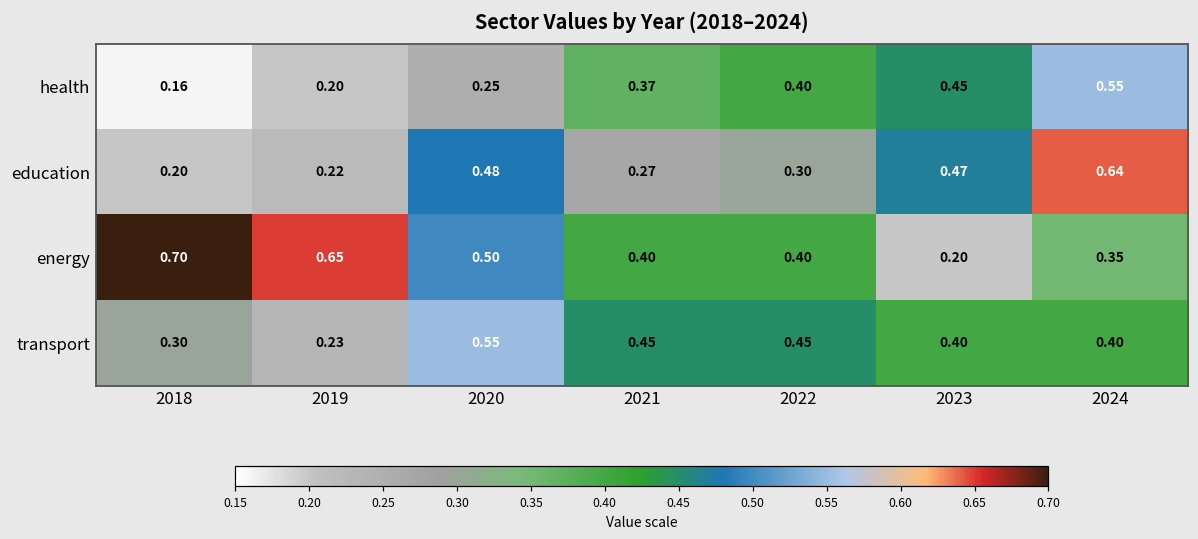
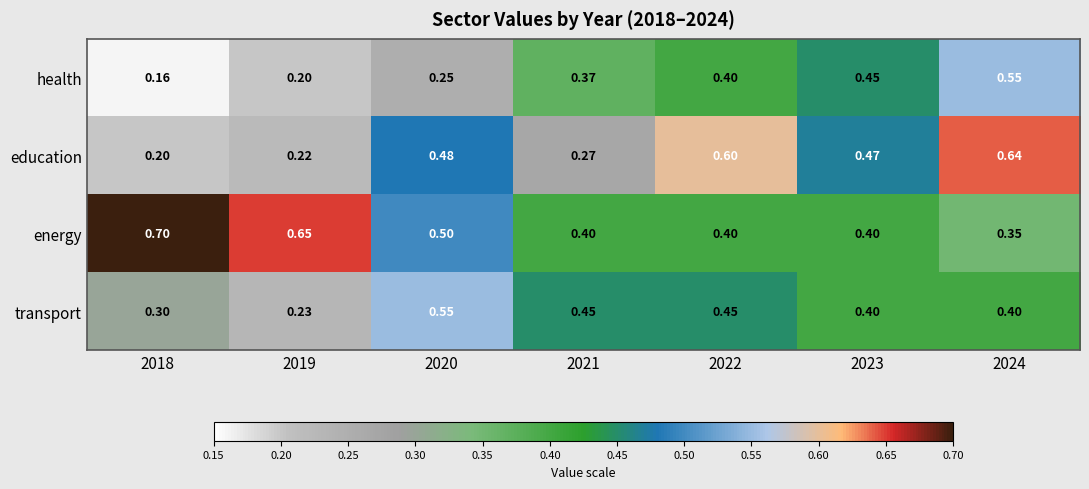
education, 2022: 0.30 -> 0.60
energy, 2023: 0.20 -> 0.40
